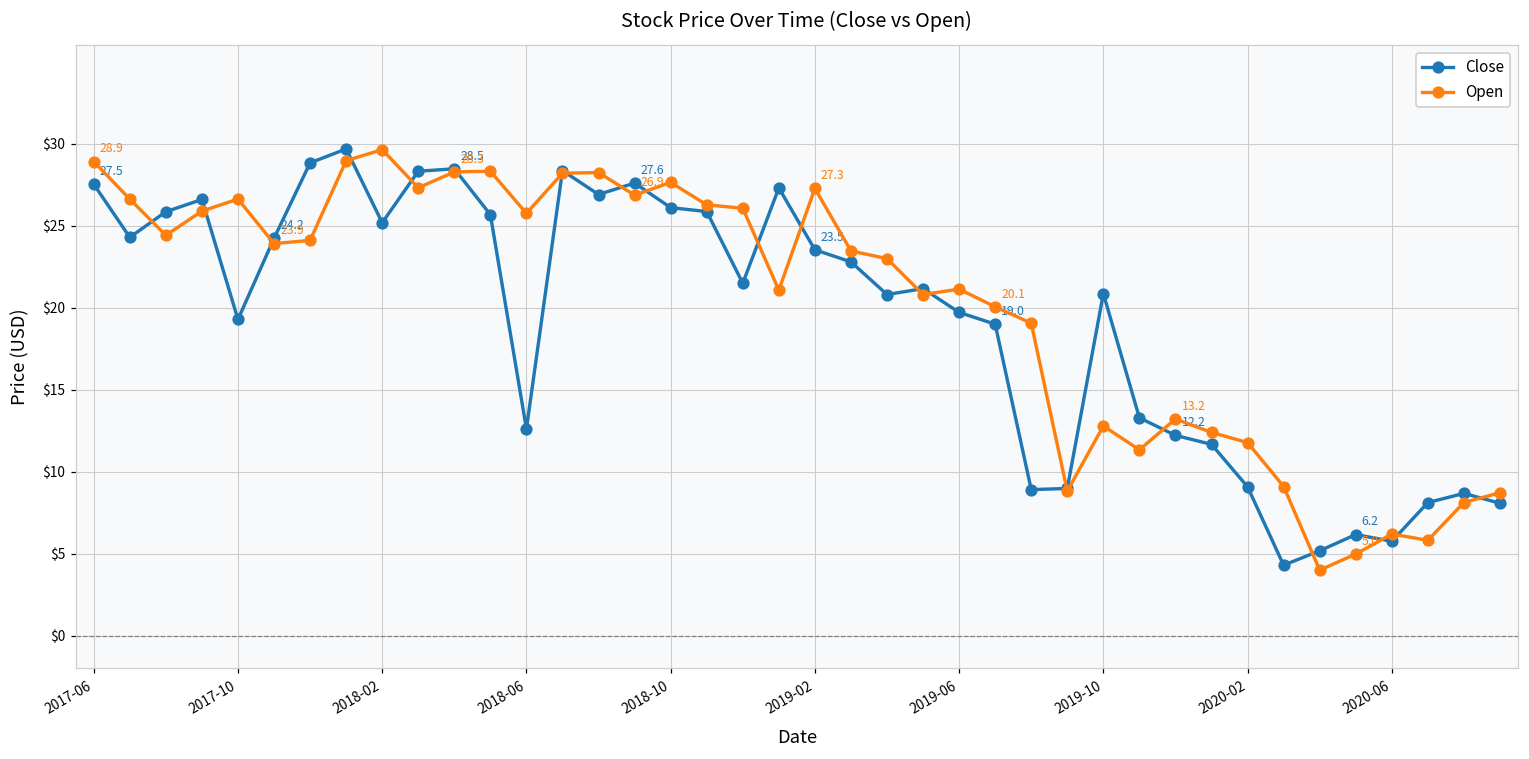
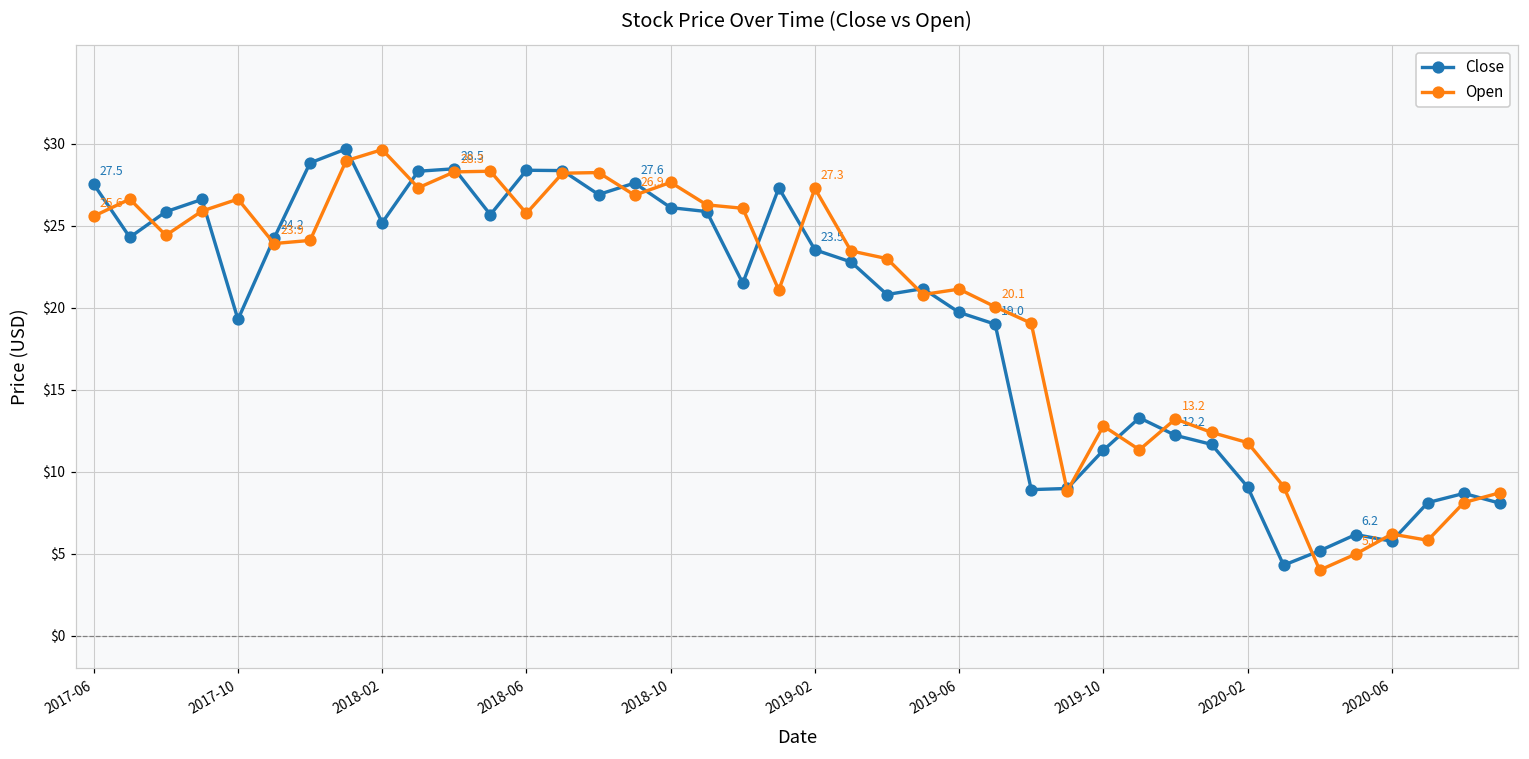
Open, 2017-06: 28.9 -> 25.6
Close, 2018-06: $12.6 -> $28.4
Close, 2019-10: $20.9 -> $11.3
